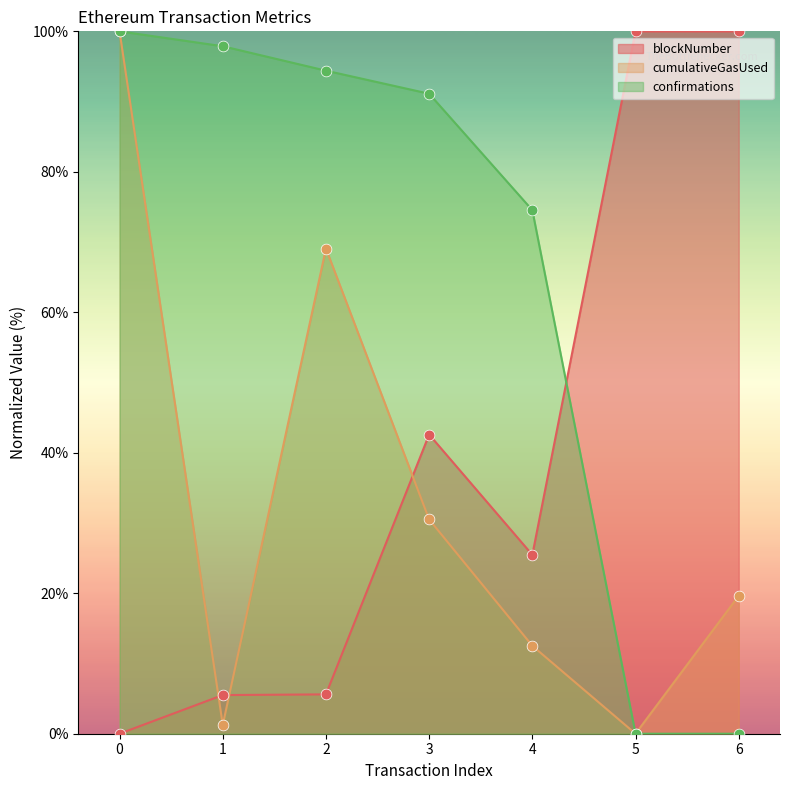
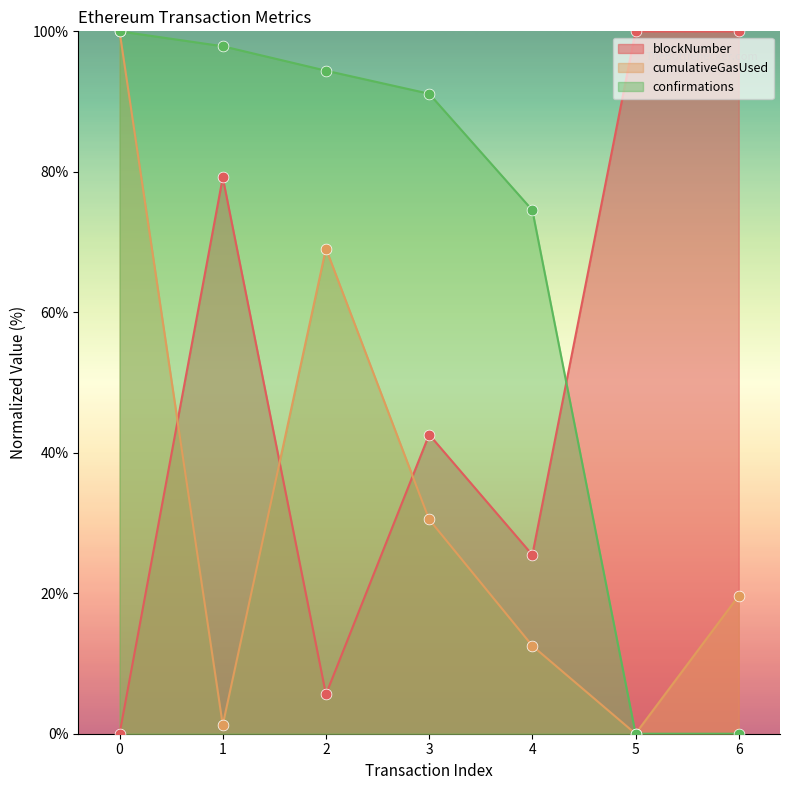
blockNumber, 1: 6% -> 79%
